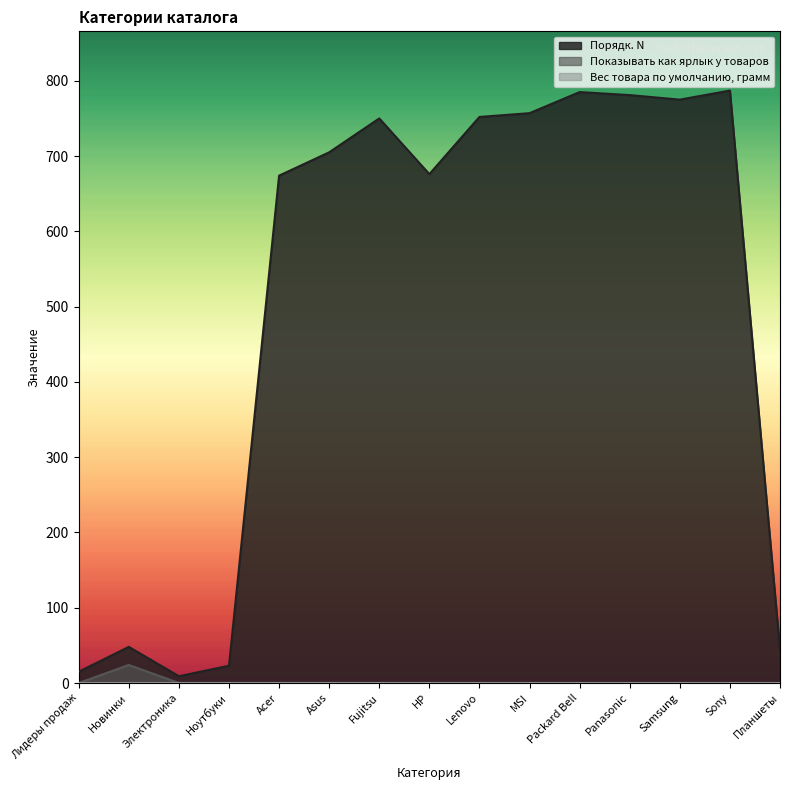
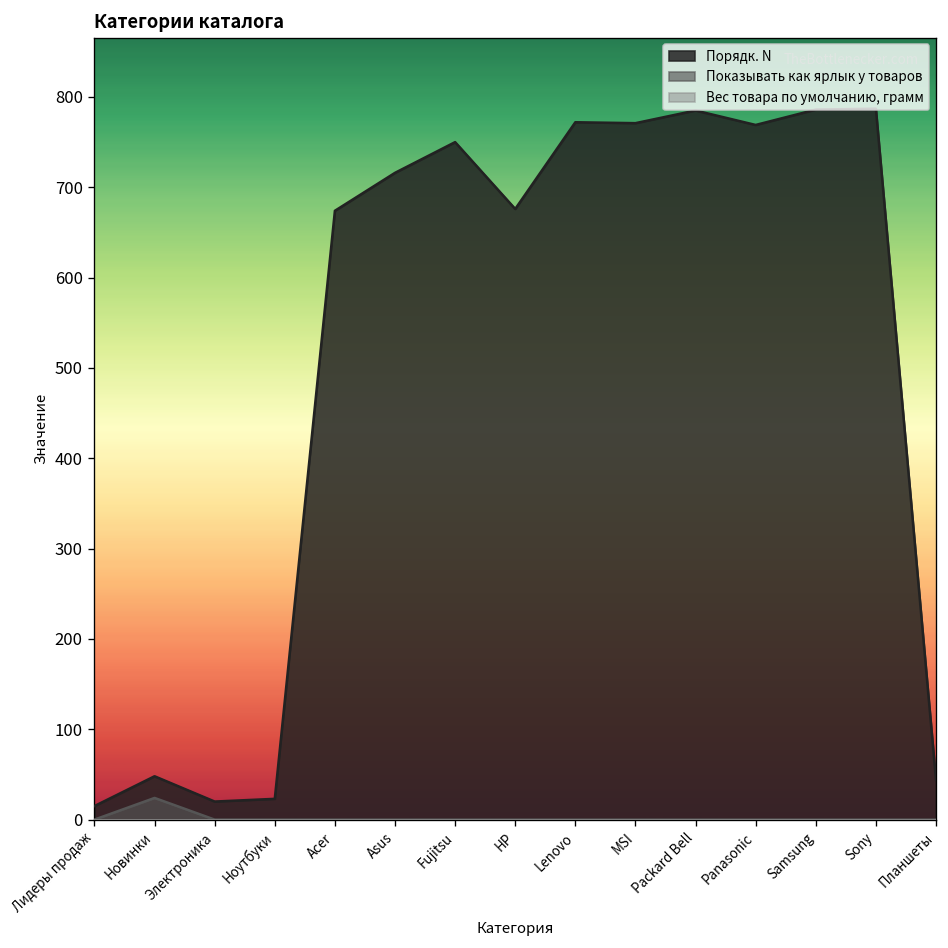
Порядк. N, Электроника: 10 -> 20
Порядк. N, Asus: 710 -> 720
Порядк. N, Lenovo: 750 -> 770
Порядк. N, MSI: 760 -> 770
Порядк. N, Panasonic: 780 -> 770
Порядк. N, Samsung: 780 -> 790
